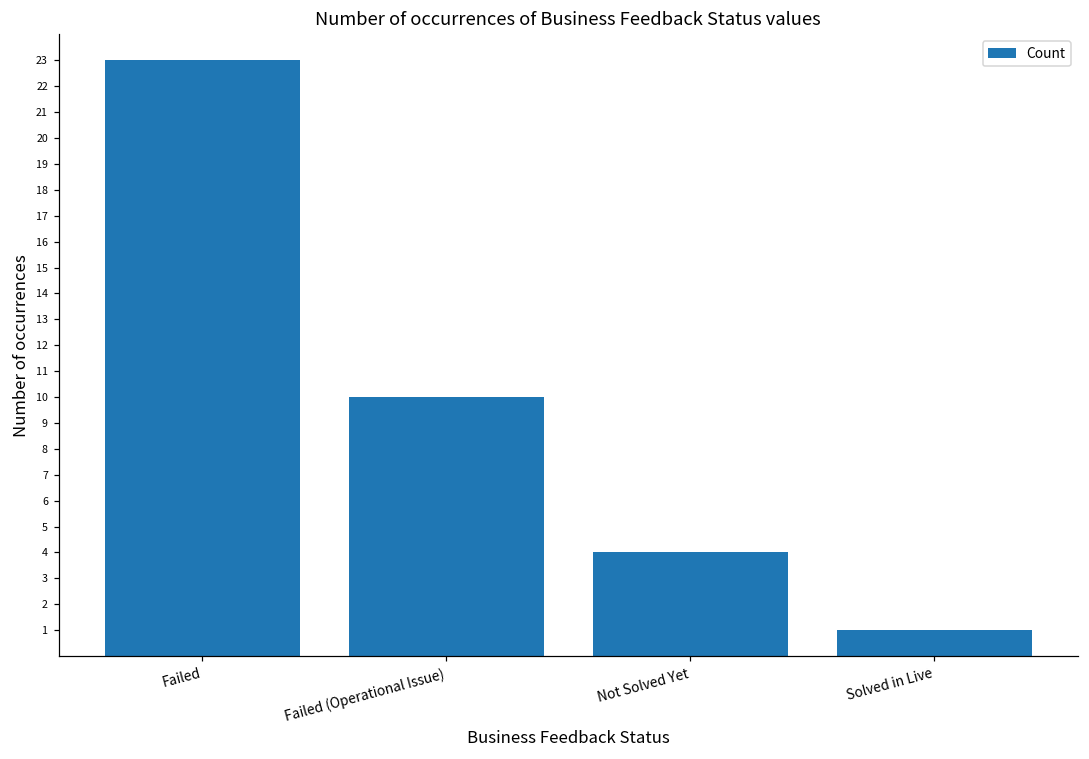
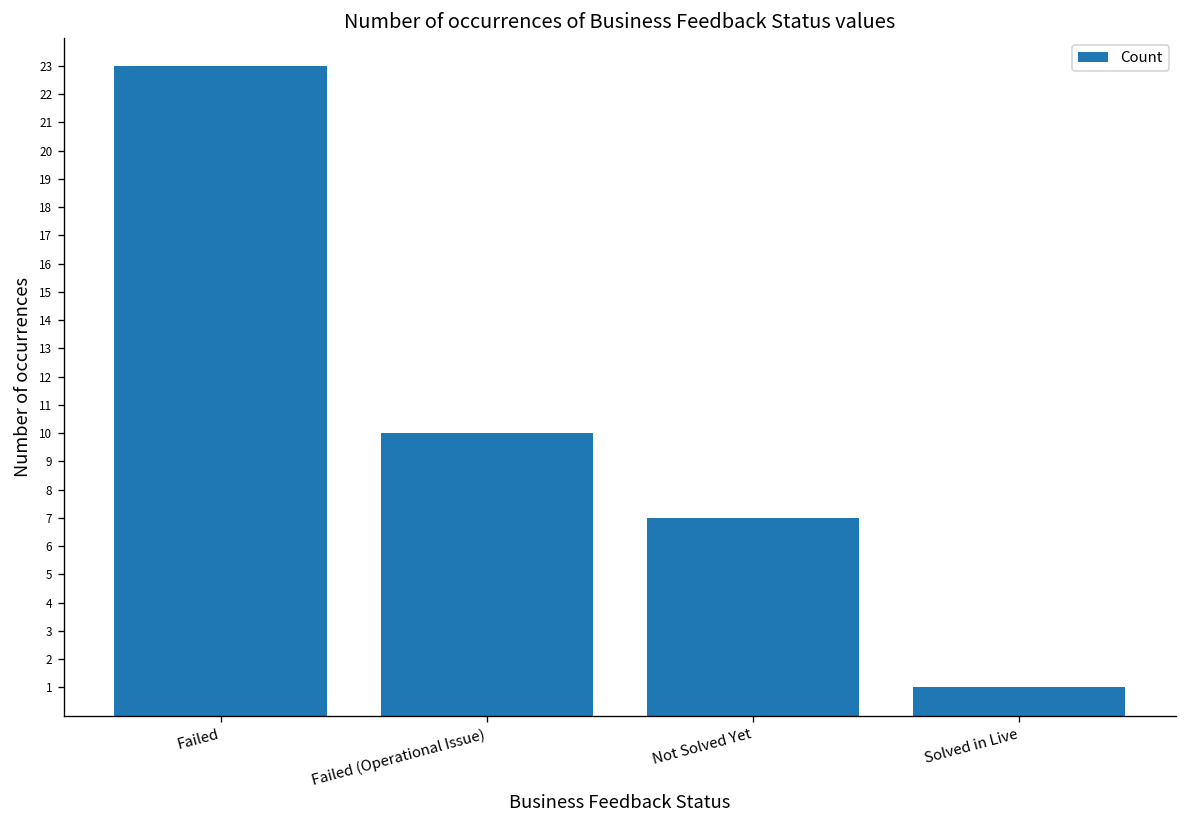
Not Solved Yet: 4 -> 7
